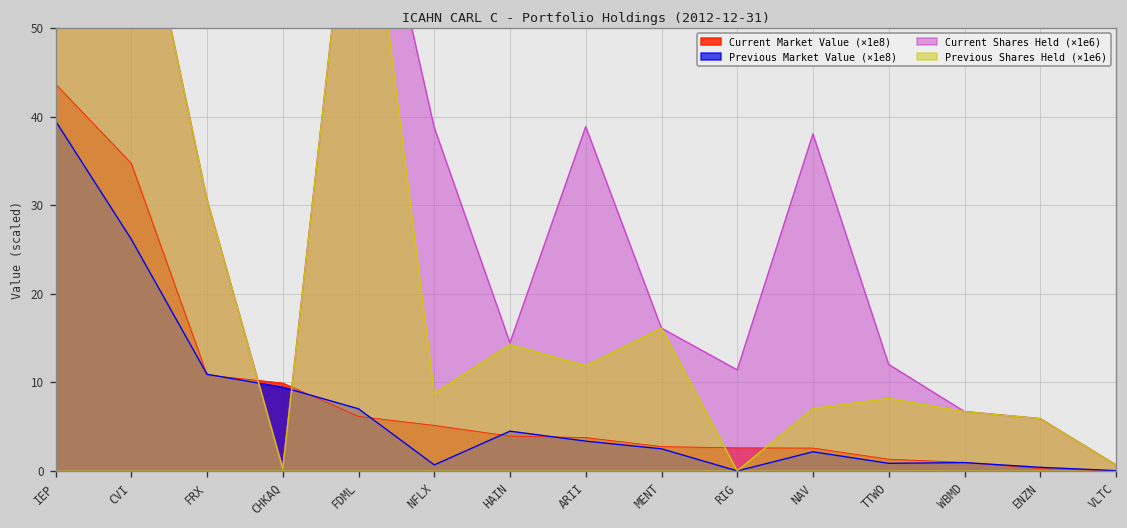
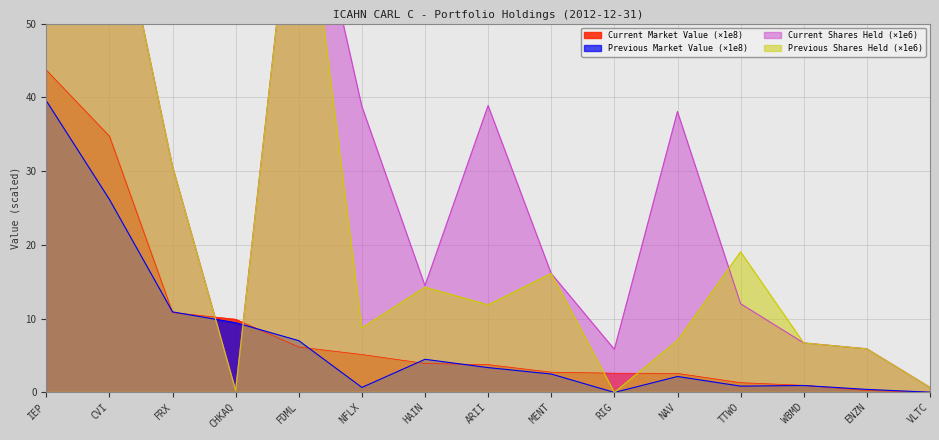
Current Shares Held (×1e6), RIG: 11 -> 6
Previous Shares Held (×1e6), TTWO: 8 -> 19
